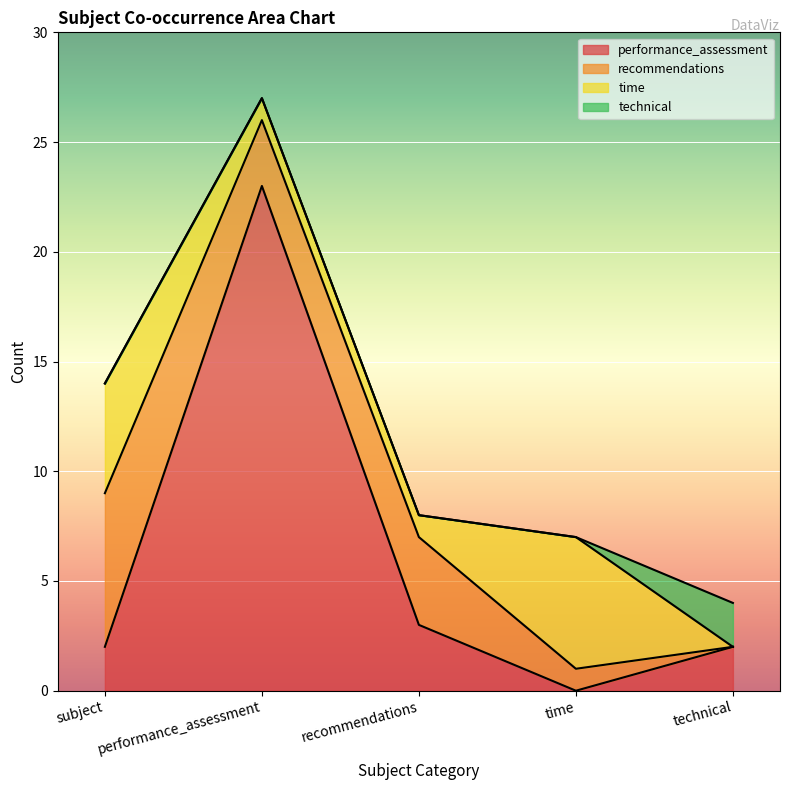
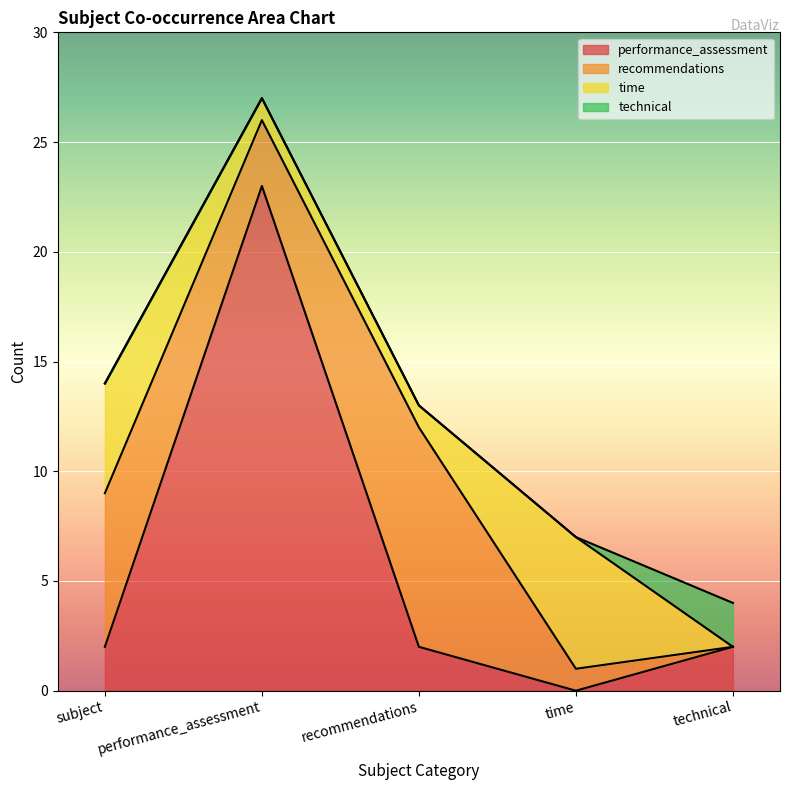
performance_assessment, recommendations: 3 -> 2
recommendations, recommendations: 4 -> 10
